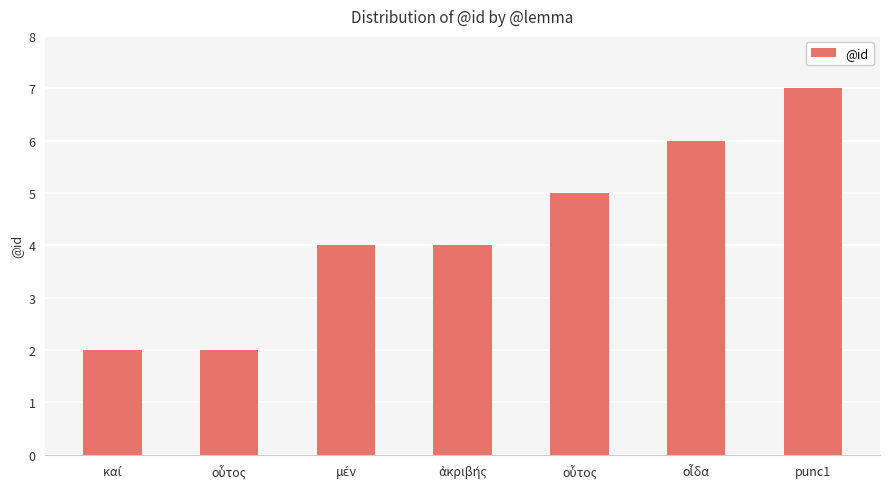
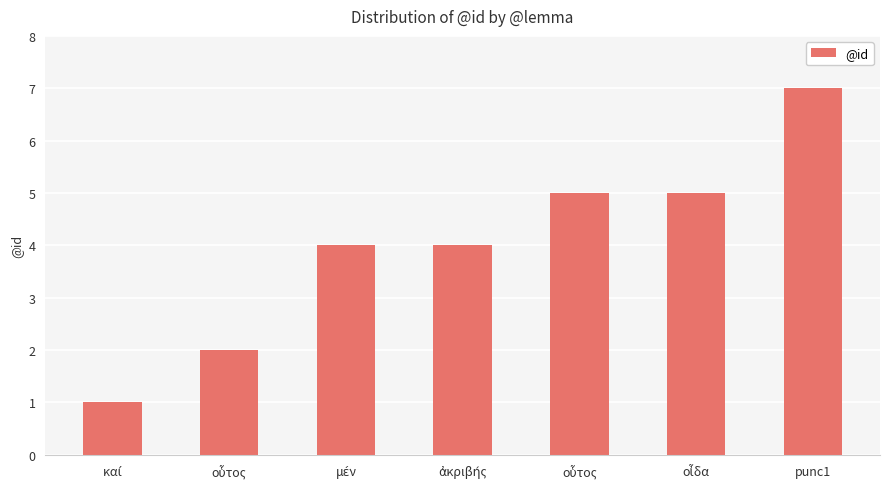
καί: 2 -> 1
οἶδα: 6 -> 5
